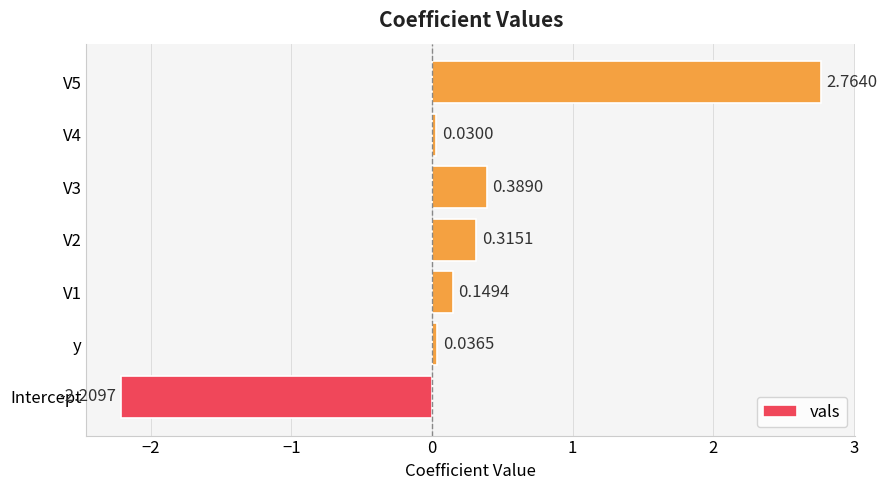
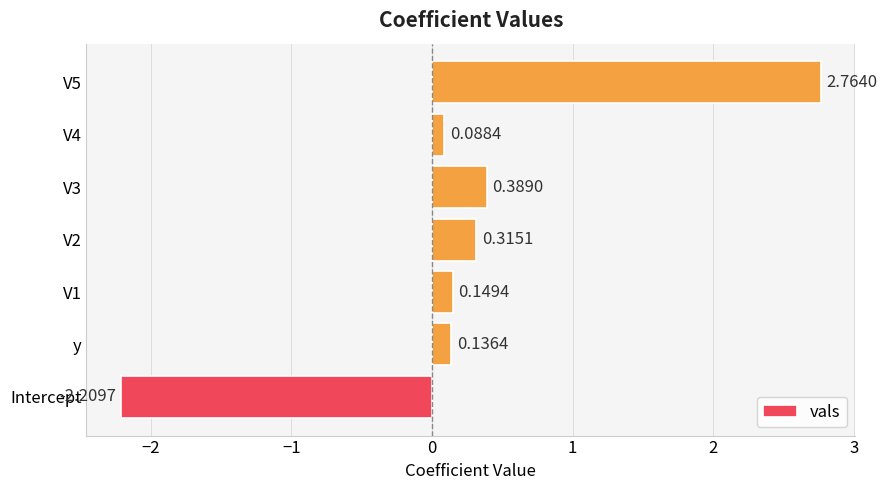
V4: 0.0300 -> 0.0884
y: 0.0365 -> 0.1364
